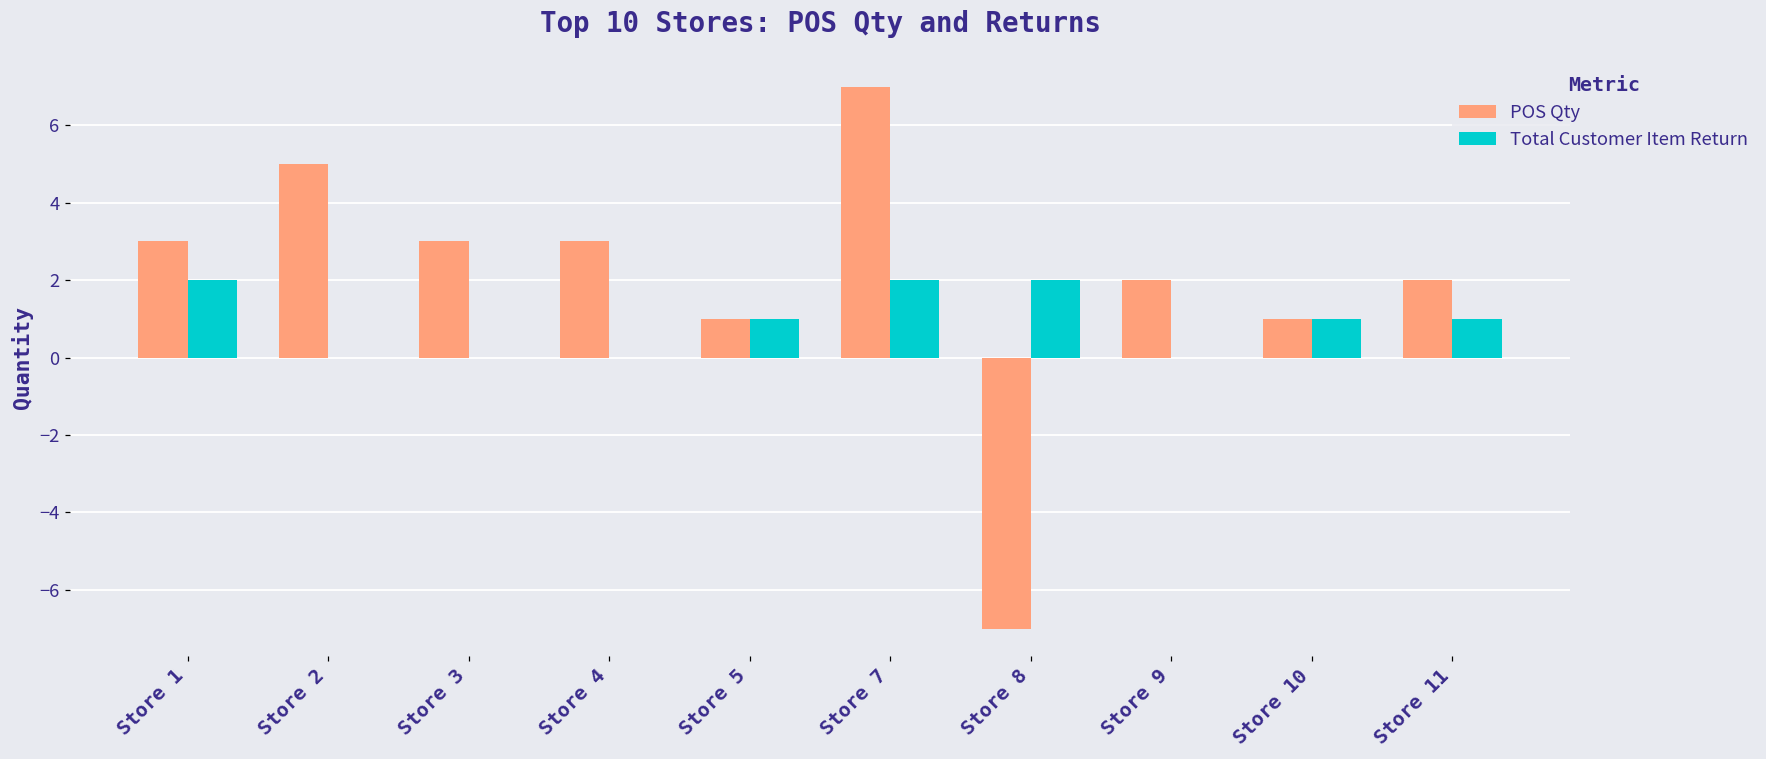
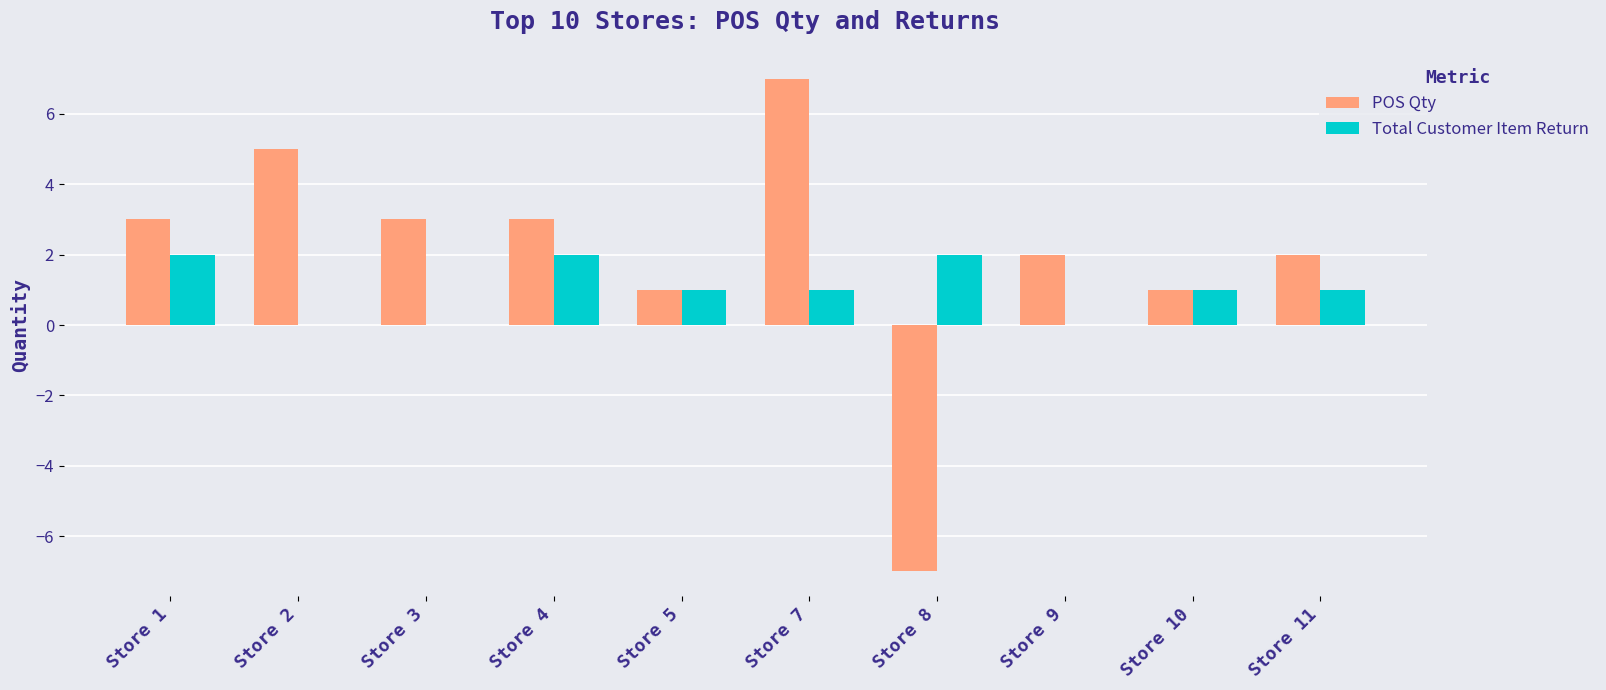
Total Customer Item Return, Store 4: 0 -> 2
Total Customer Item Return, Store 7: 2 -> 1
